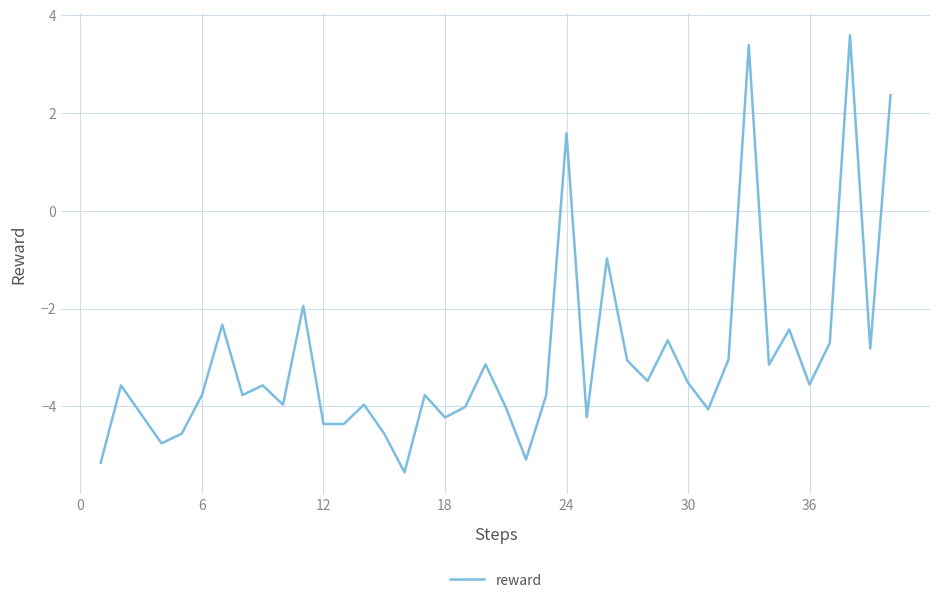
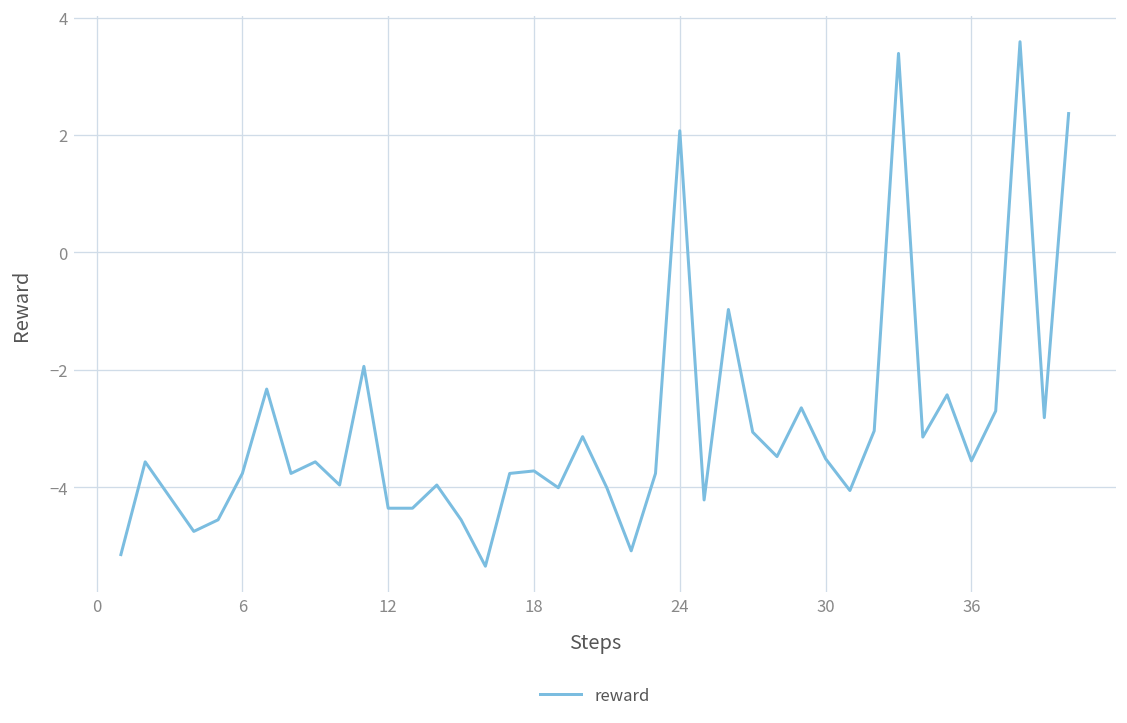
18: -4.2 -> -3.7
24: 1.6 -> 2.1
